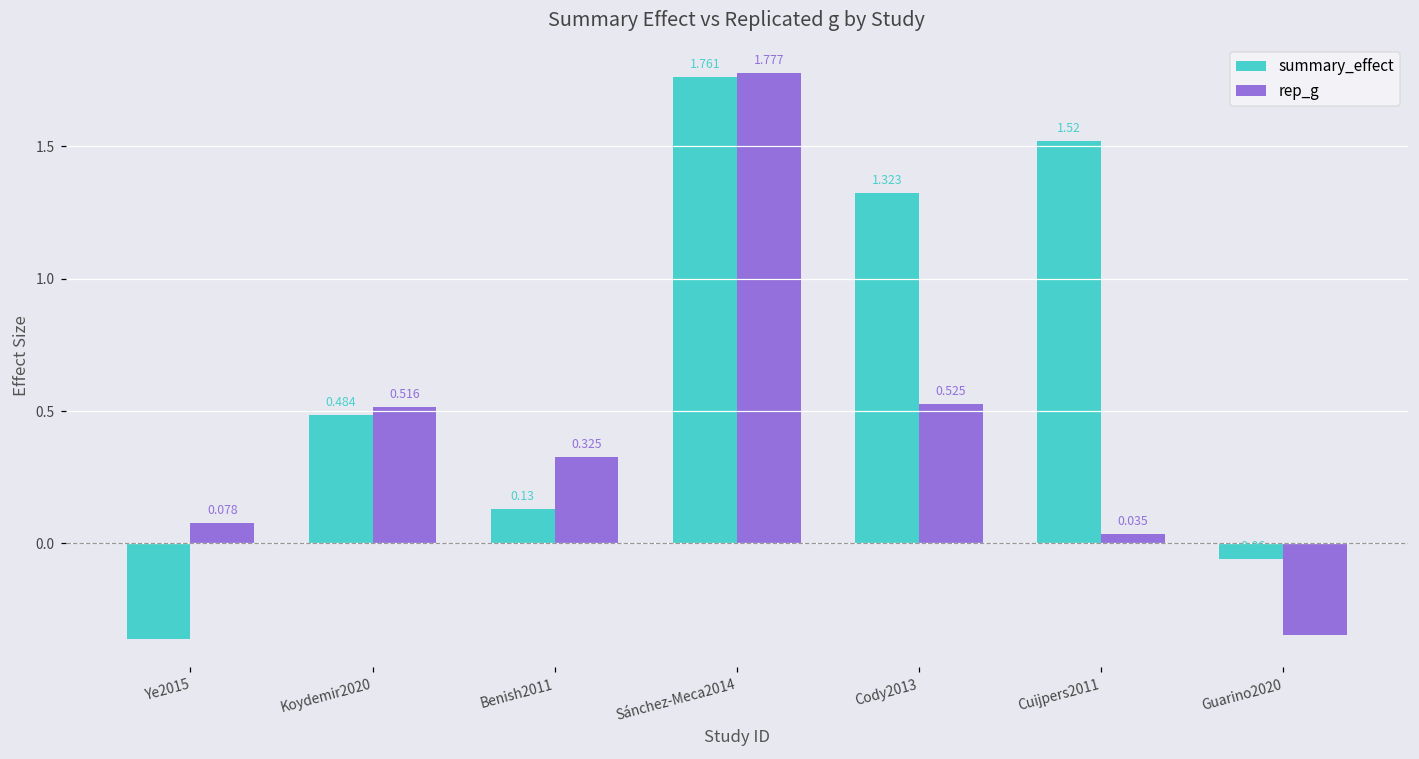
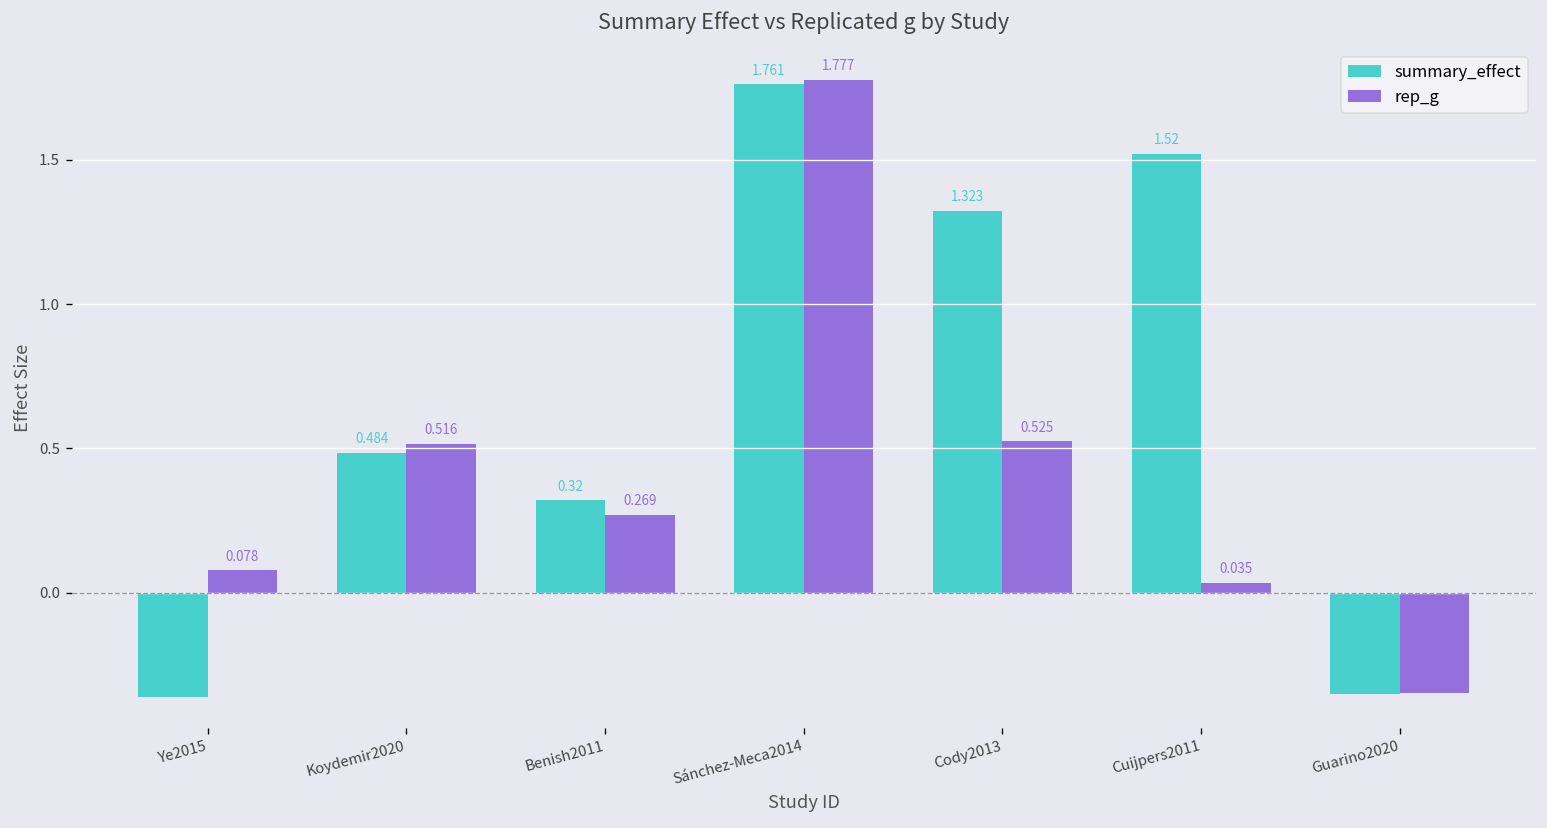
summary_effect, Benish2011: 0.13 -> 0.32
rep_g, Benish2011: 0.325 -> 0.269
summary_effect, Guarino2020: -0.06 -> -0.35
